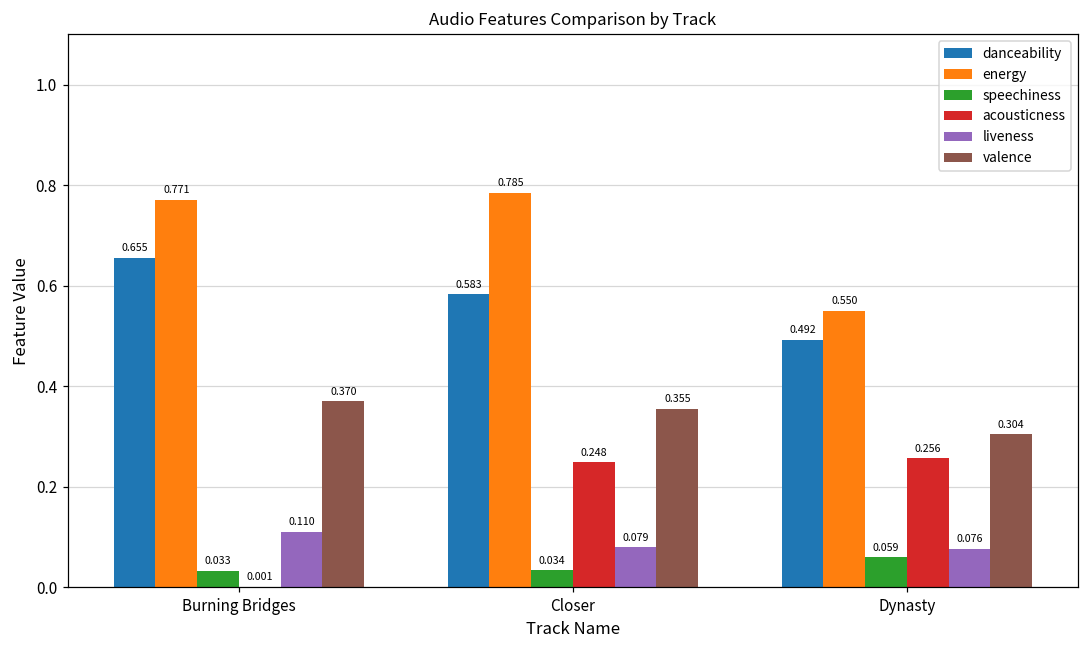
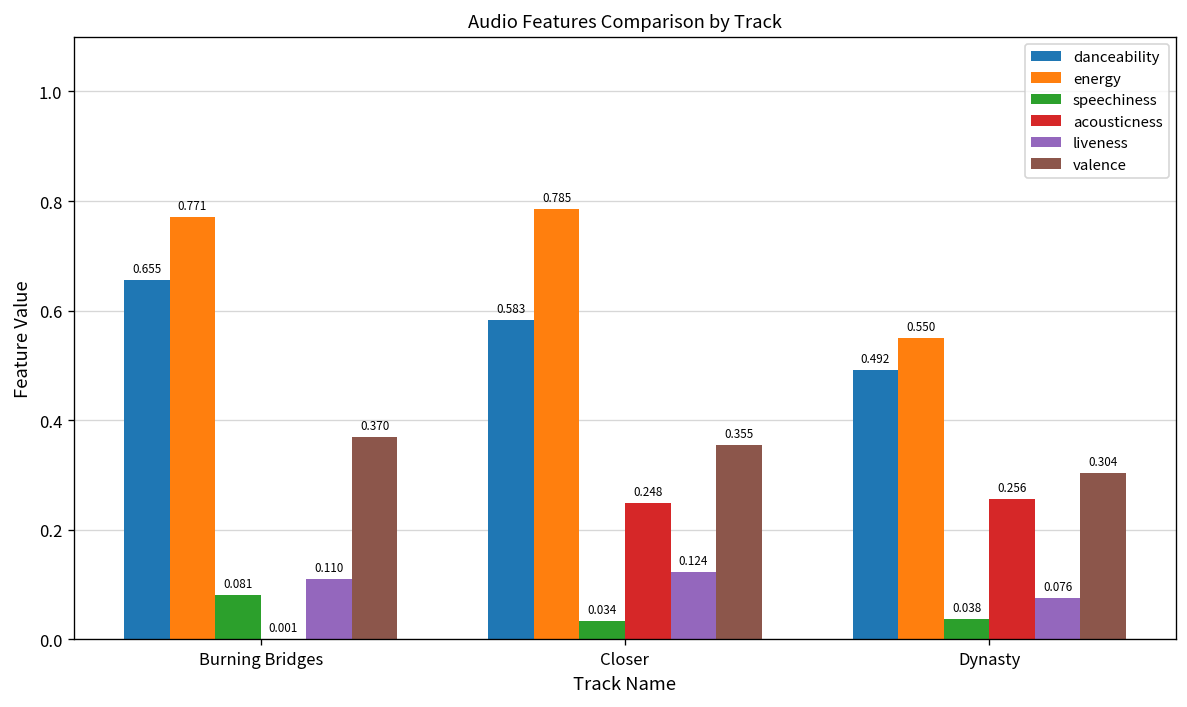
speechiness, Burning Bridges: 0.033 -> 0.081
liveness, Closer: 0.079 -> 0.124
speechiness, Dynasty: 0.059 -> 0.038
